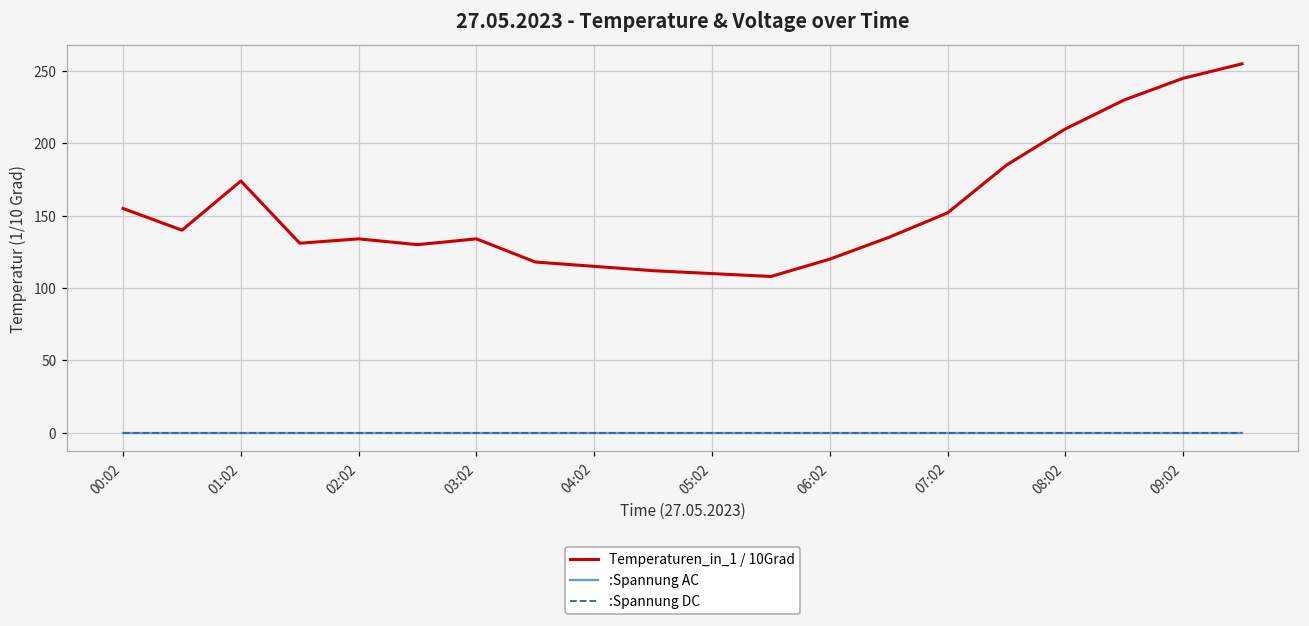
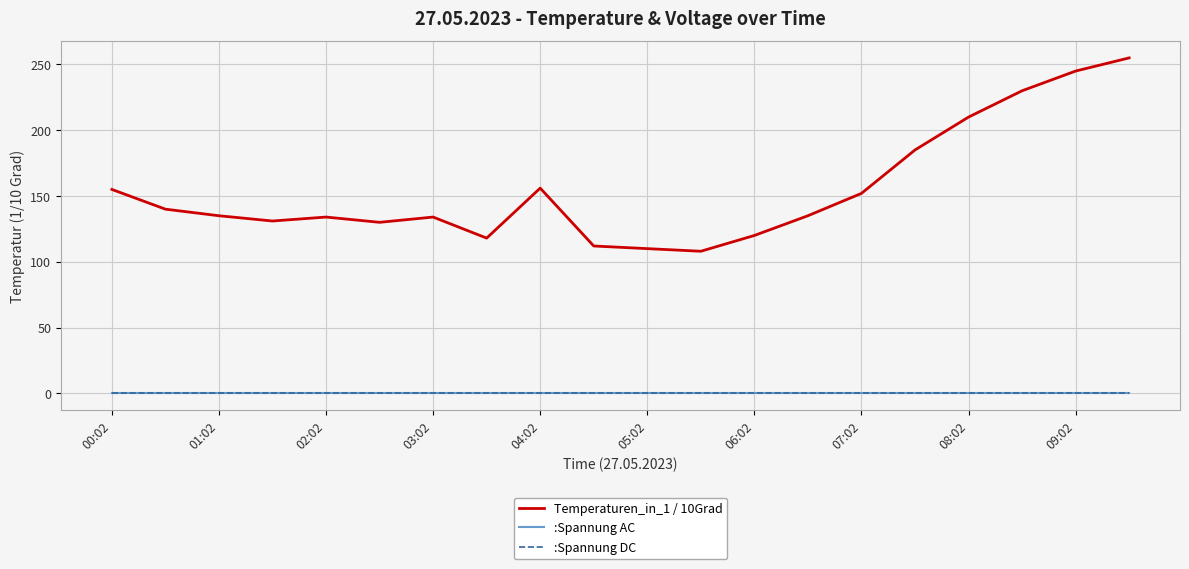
Temperaturen_in_1 / 10Grad, 01:02: 174 -> 135
Temperaturen_in_1 / 10Grad, 04:02: 115 -> 156
